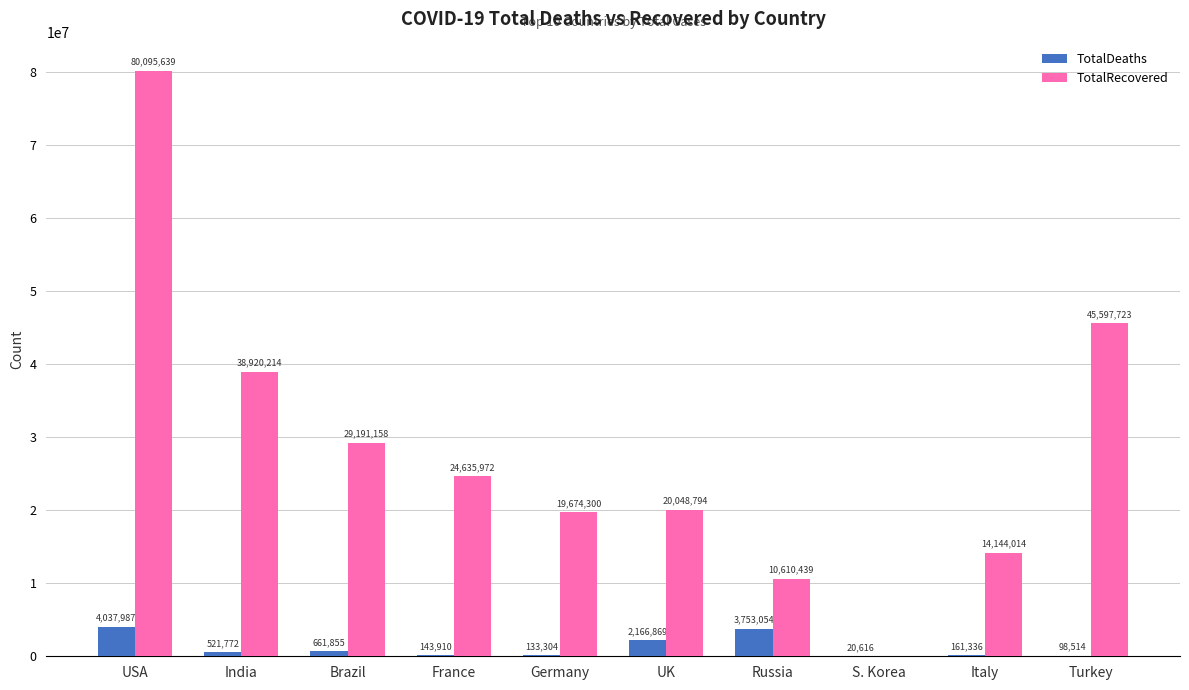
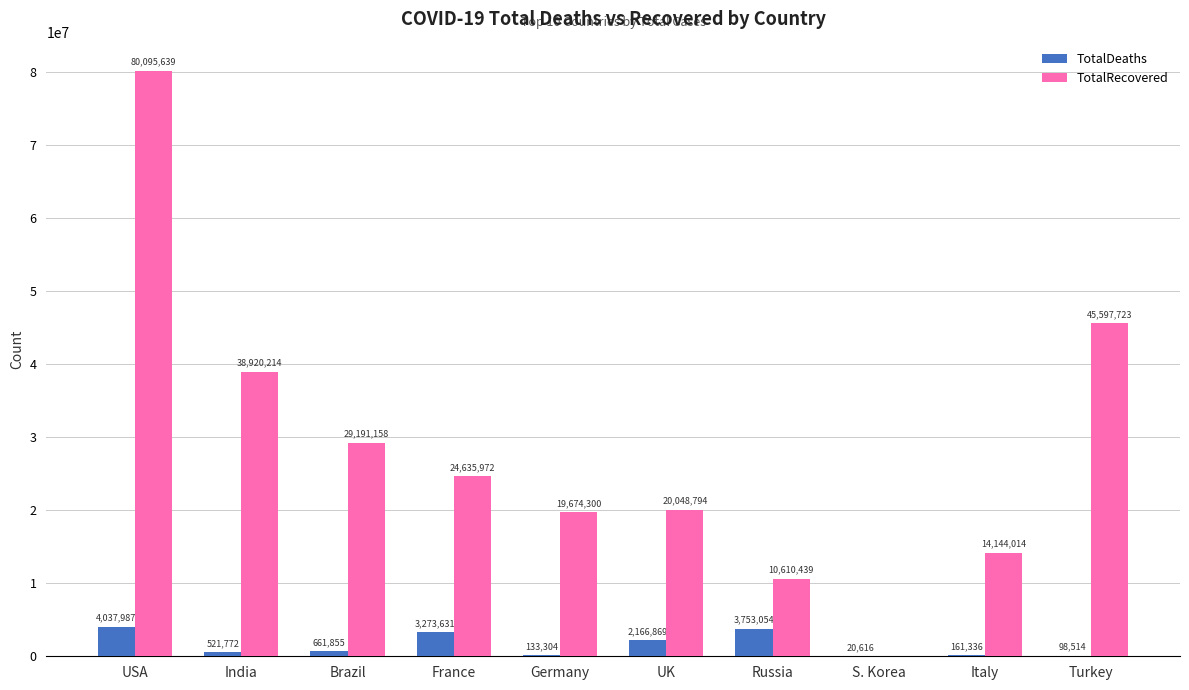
TotalDeaths, France: 143,910 -> 3,273,631
